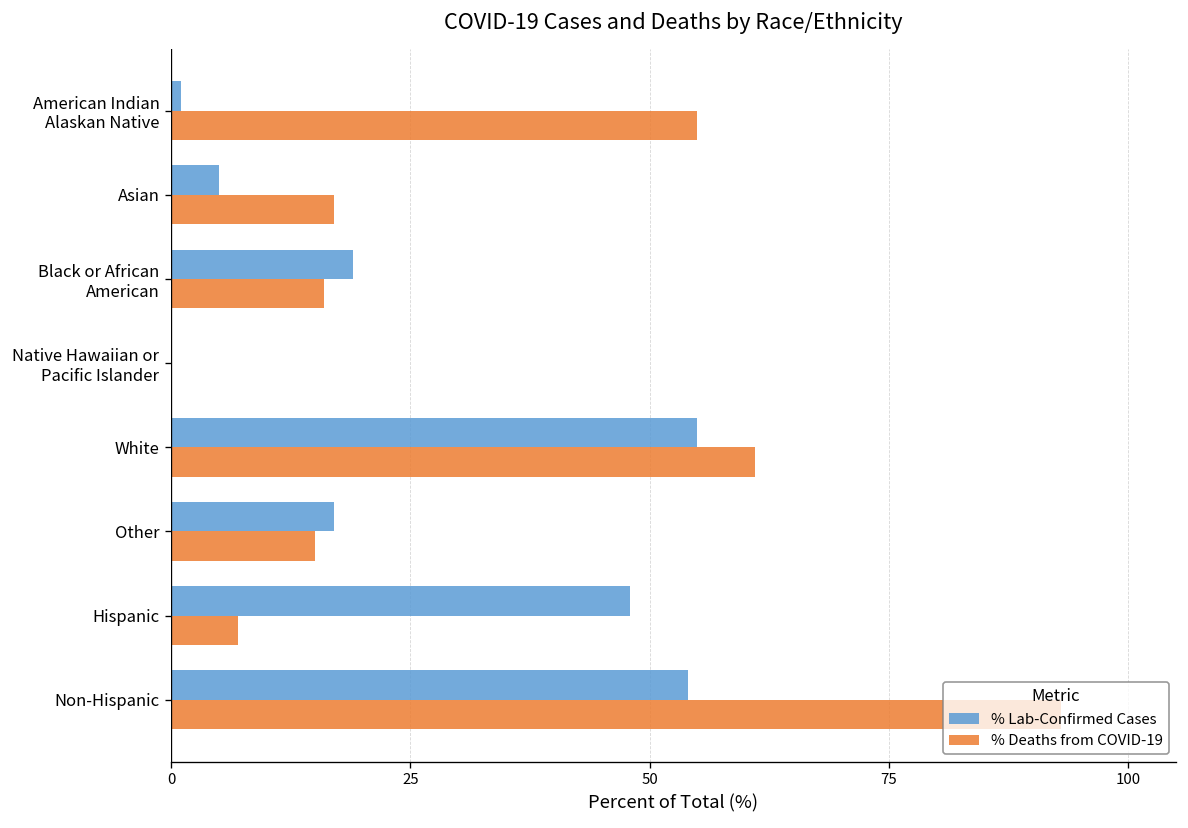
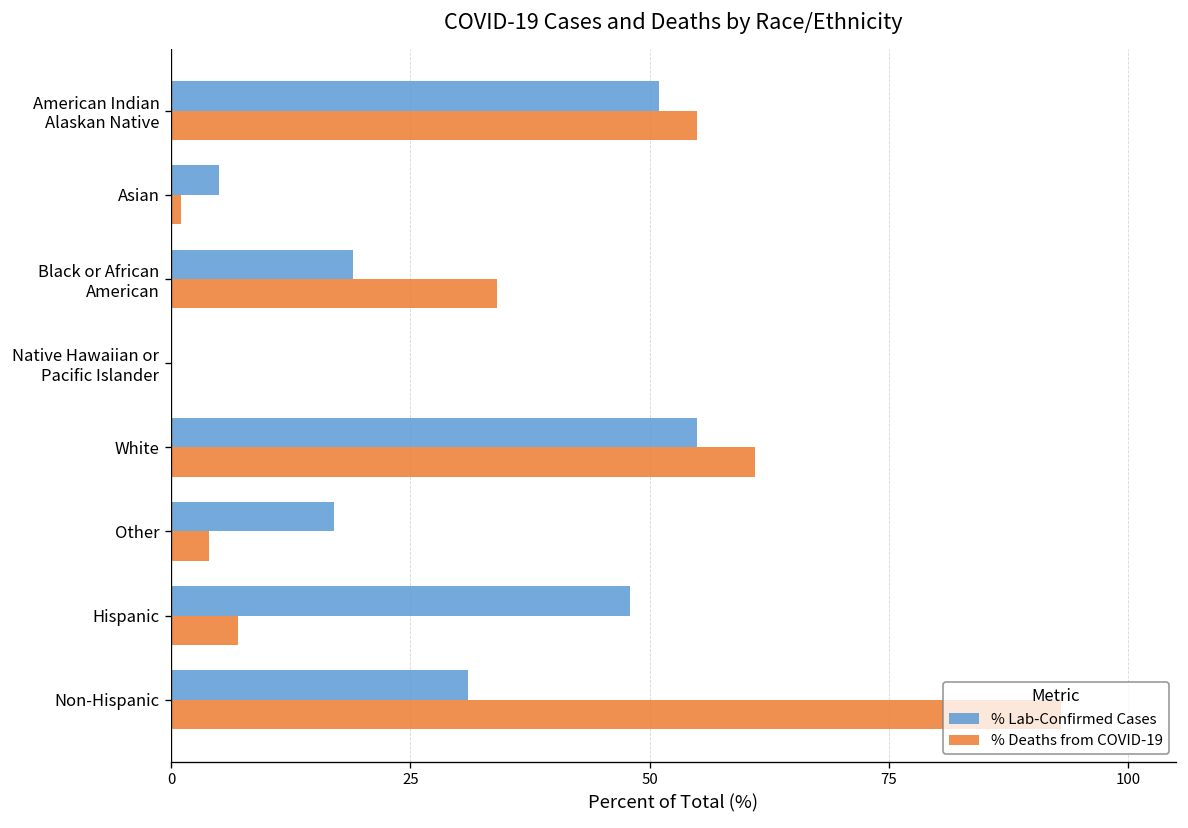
% Lab-Confirmed Cases, American Indian Alaskan Native: 1 -> 51
% Deaths from COVID-19, Asian: 17 -> 1
% Deaths from COVID-19, Black or African American: 16 -> 34
% Deaths from COVID-19, Other: 15 -> 4
% Lab-Confirmed Cases, Non-Hispanic: 54 -> 31
